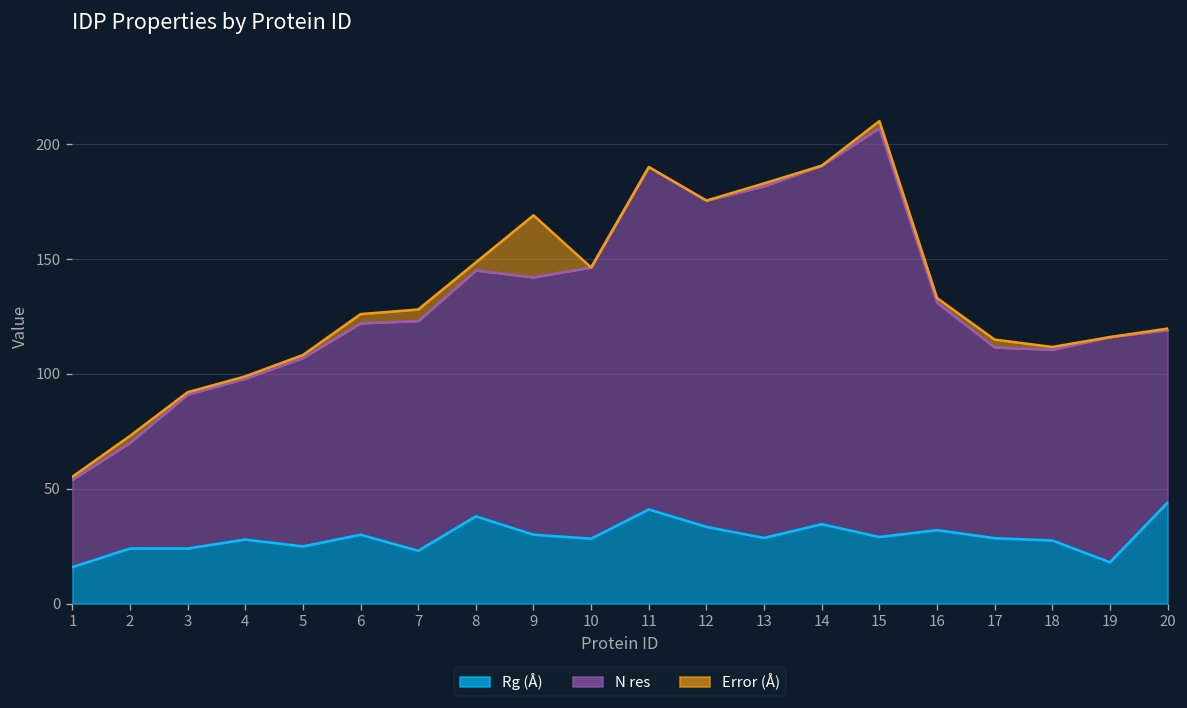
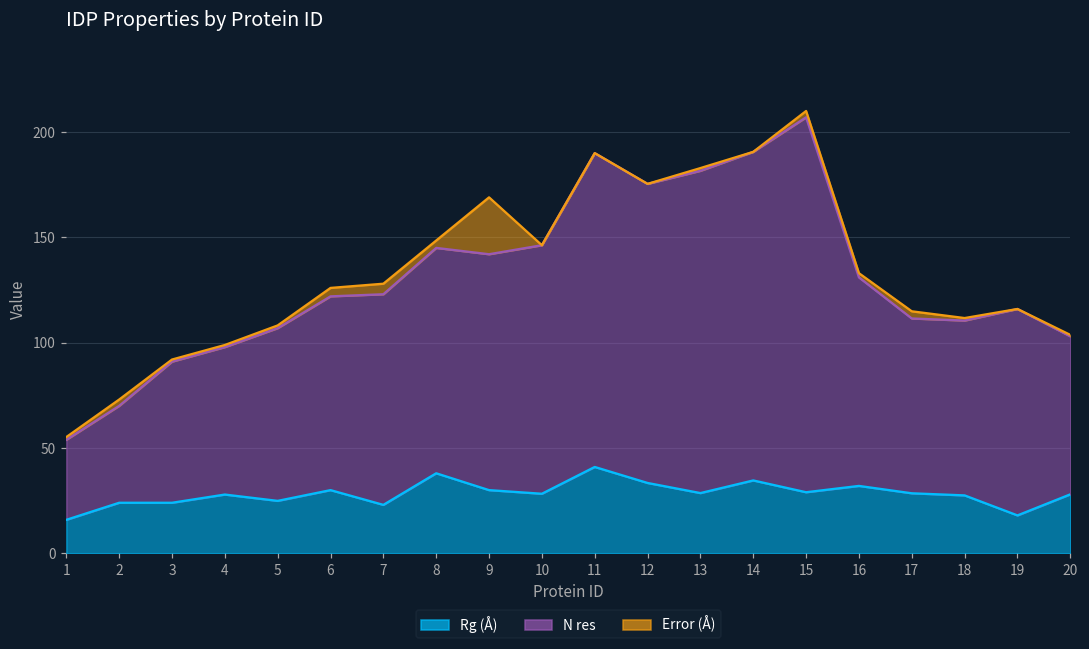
Rg (Å), 20: 44 -> 28
